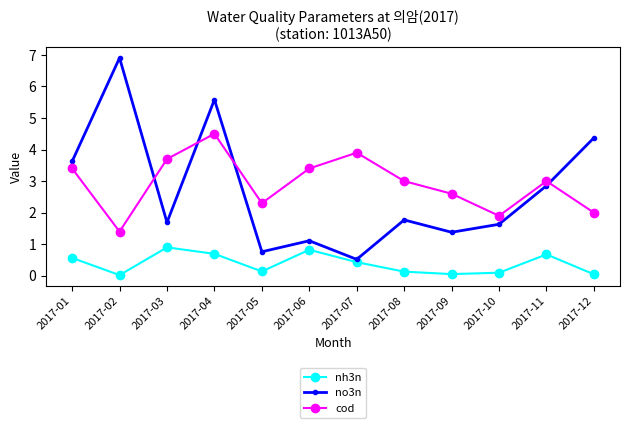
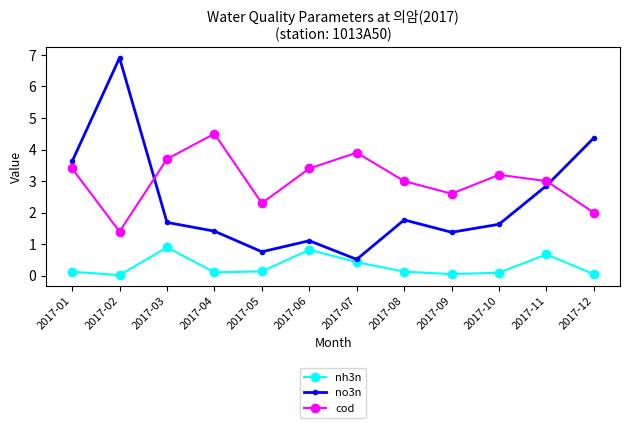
nh3n, 2017-01: 0.6 -> 0.1
nh3n, 2017-04: 0.7 -> 0.1
no3n, 2017-04: 5.6 -> 1.4
cod, 2017-10: 1.9 -> 3.2
